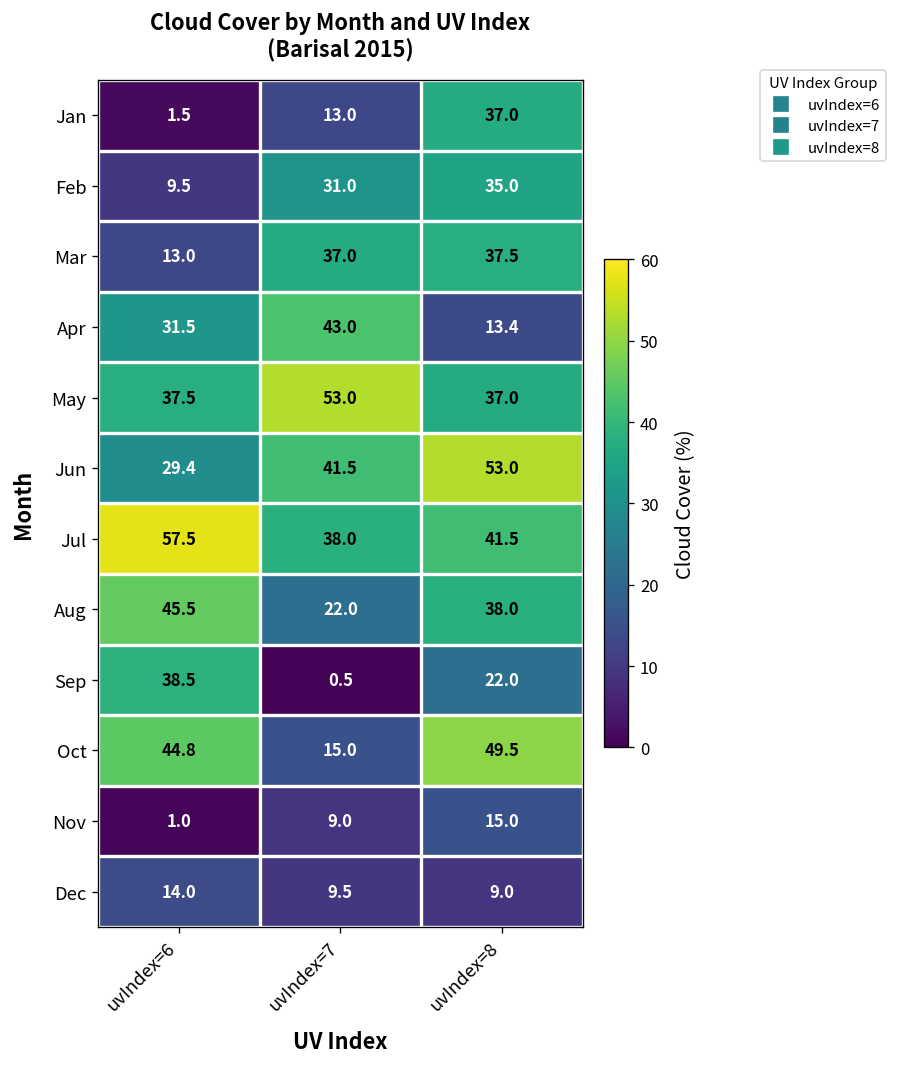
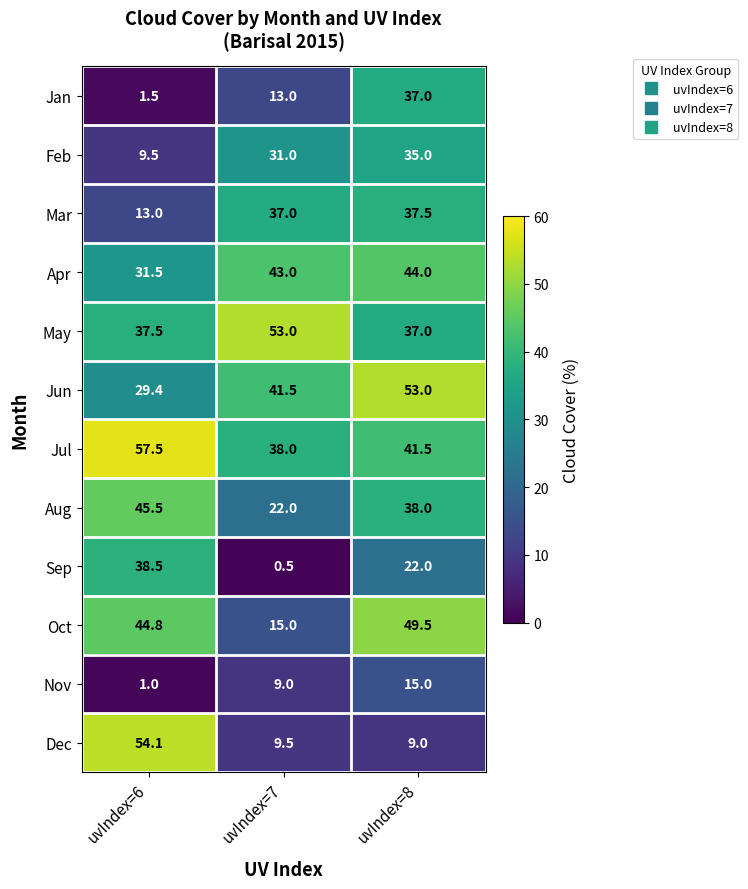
Apr, uvIndex=8: 13.4 -> 44.0
Dec, uvIndex=6: 14.0 -> 54.1
